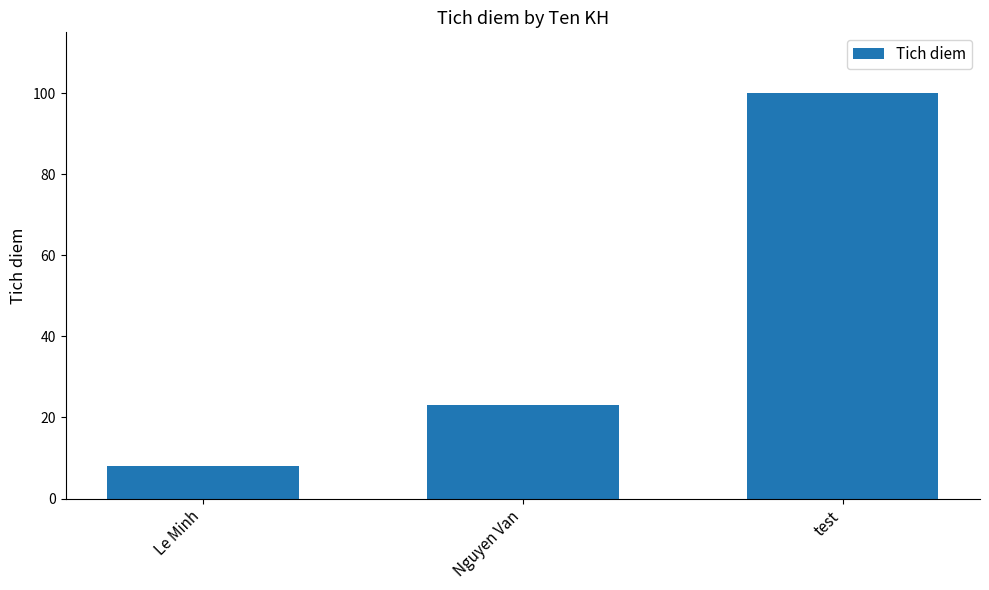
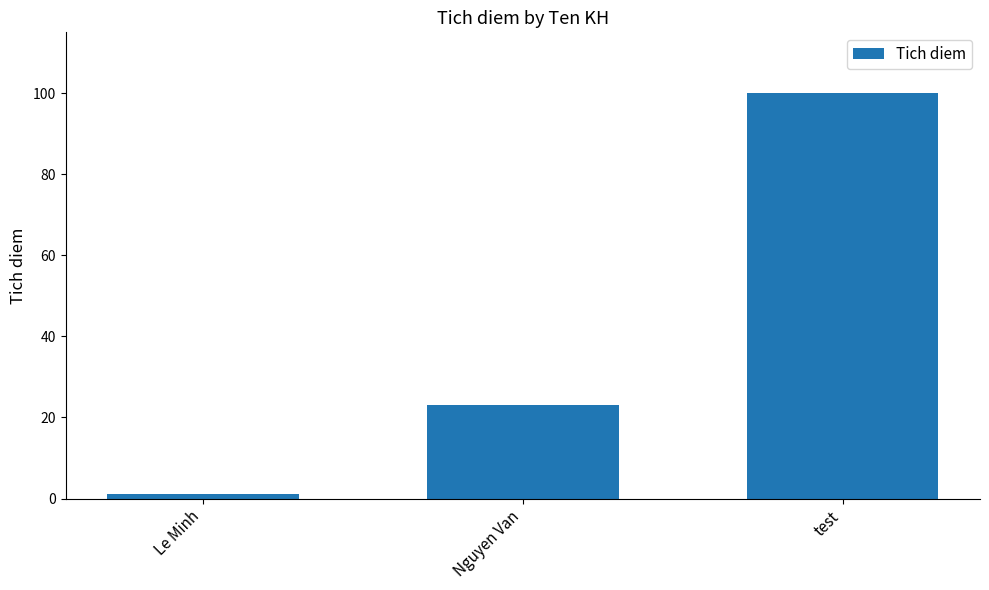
Le Minh: 8 -> 1
